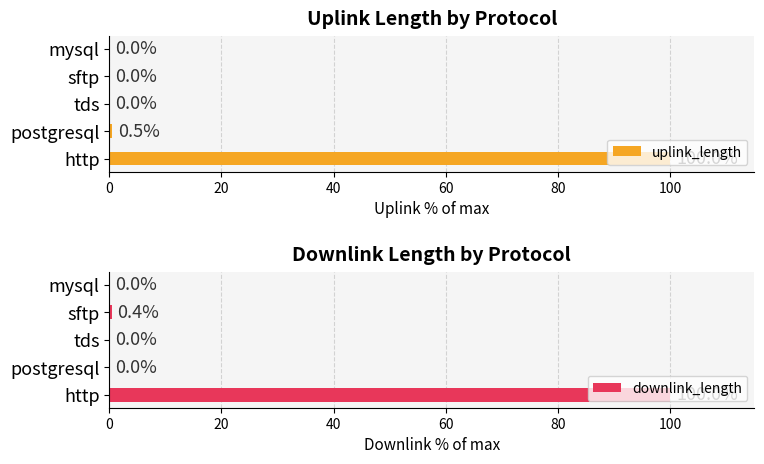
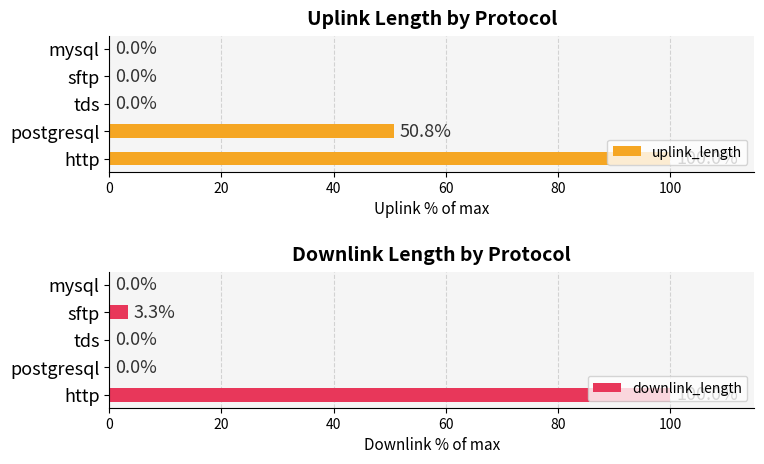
Uplink Length by Protocol, postgresql: 0.5% -> 50.8%
Downlink Length by Protocol, sftp: 0.4% -> 3.3%
